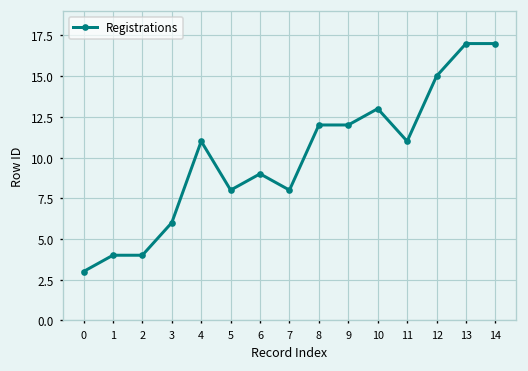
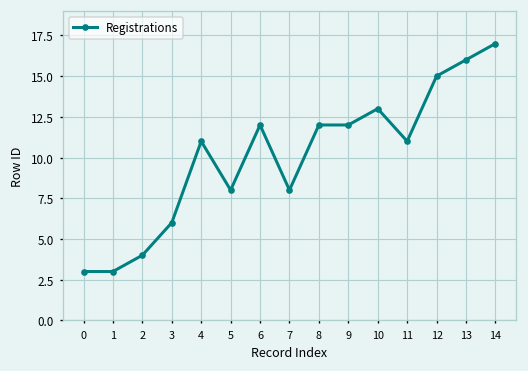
1: 4 -> 3
6: 9 -> 12
13: 17 -> 16
